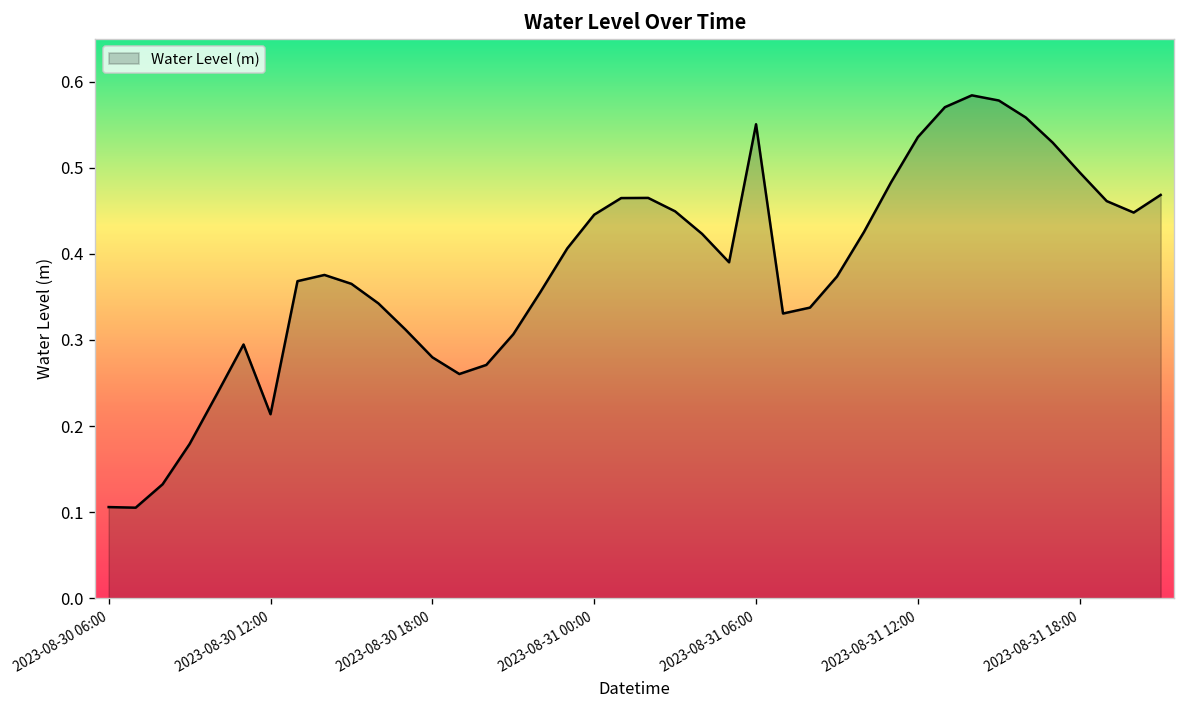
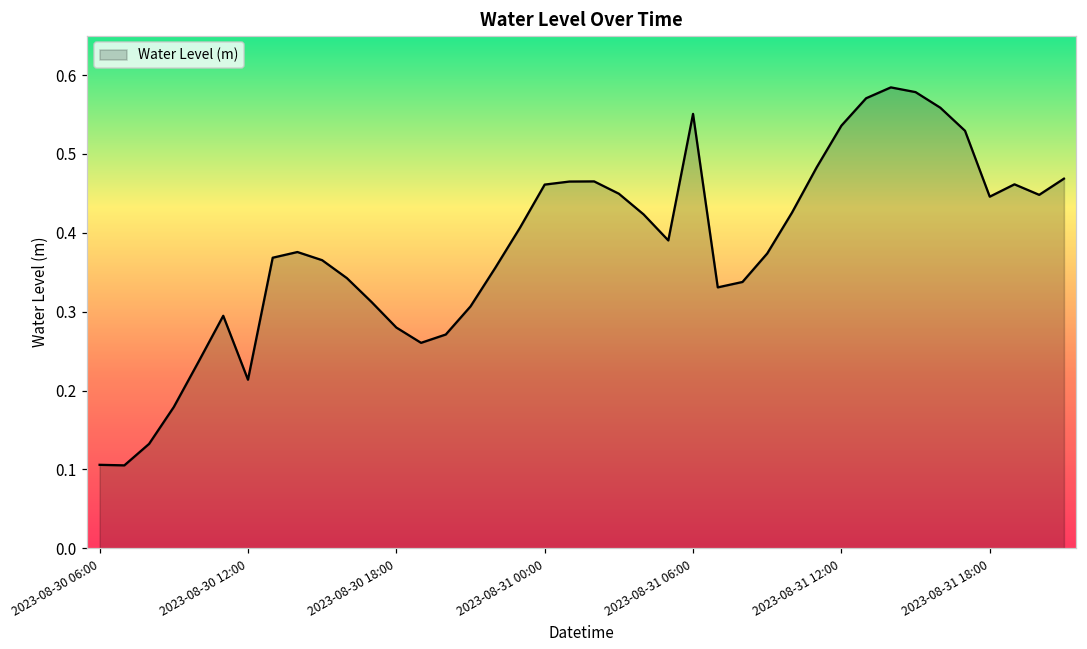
2023-08-31 00:00: 0.45 -> 0.46
2023-08-31 18:00: 0.49 -> 0.45
